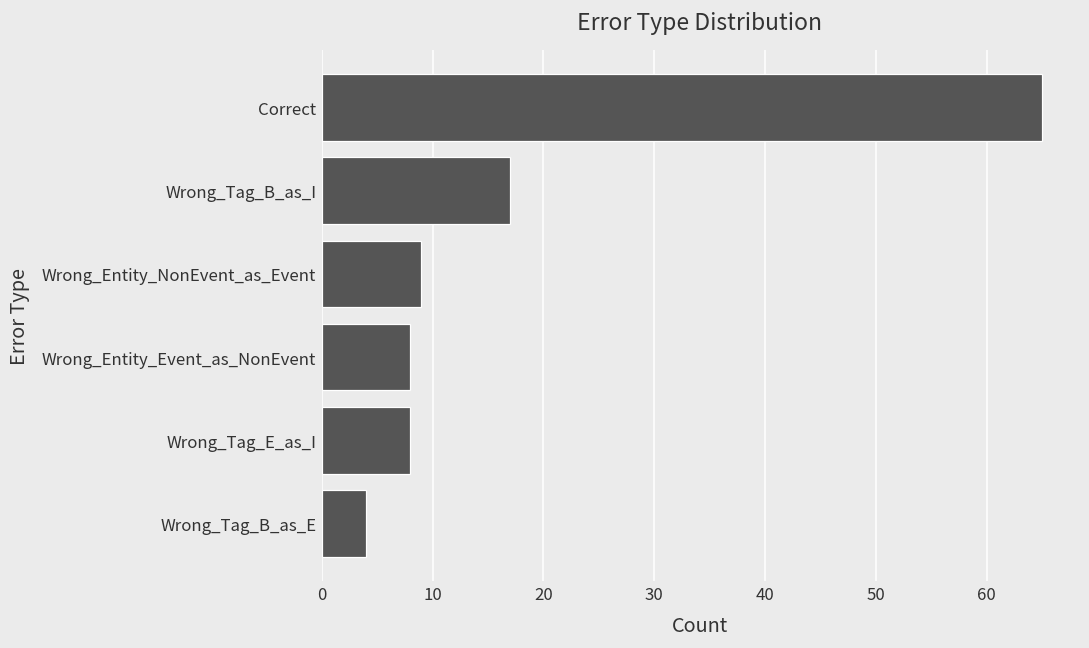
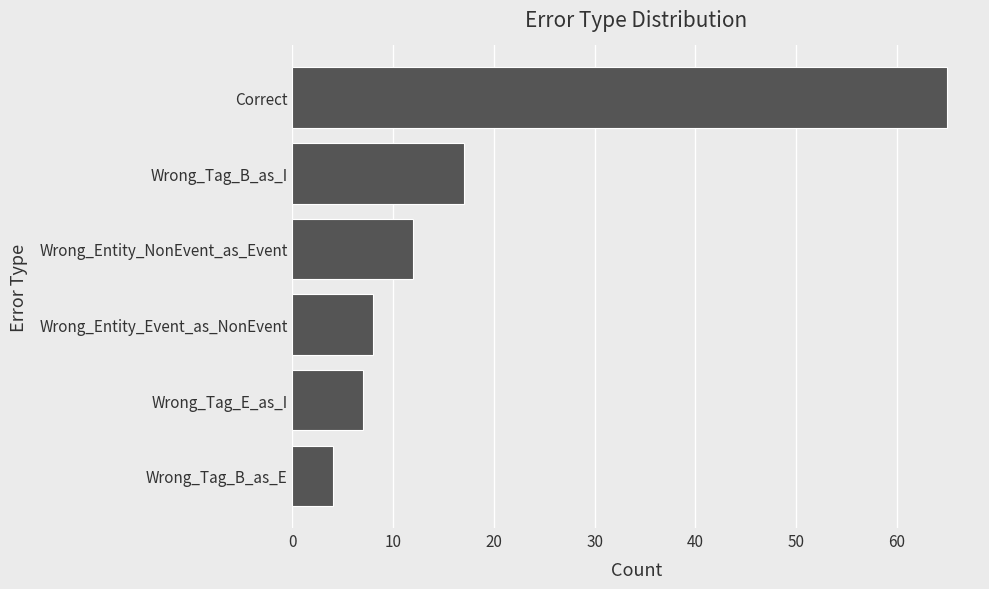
Wrong_Entity_NonEvent_as_Event: 9 -> 12
Wrong_Tag_E_as_I: 8 -> 7
